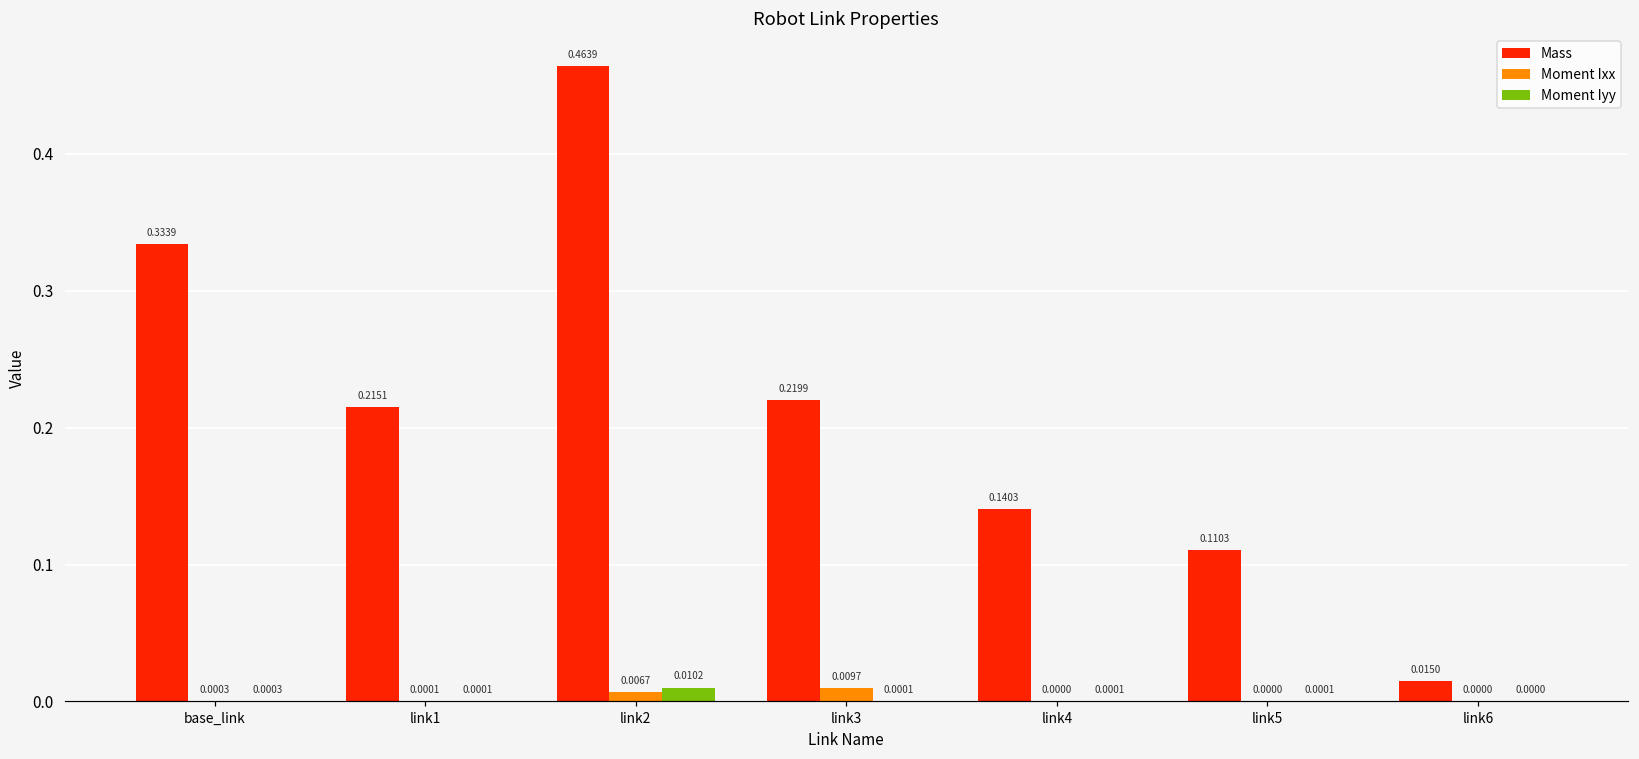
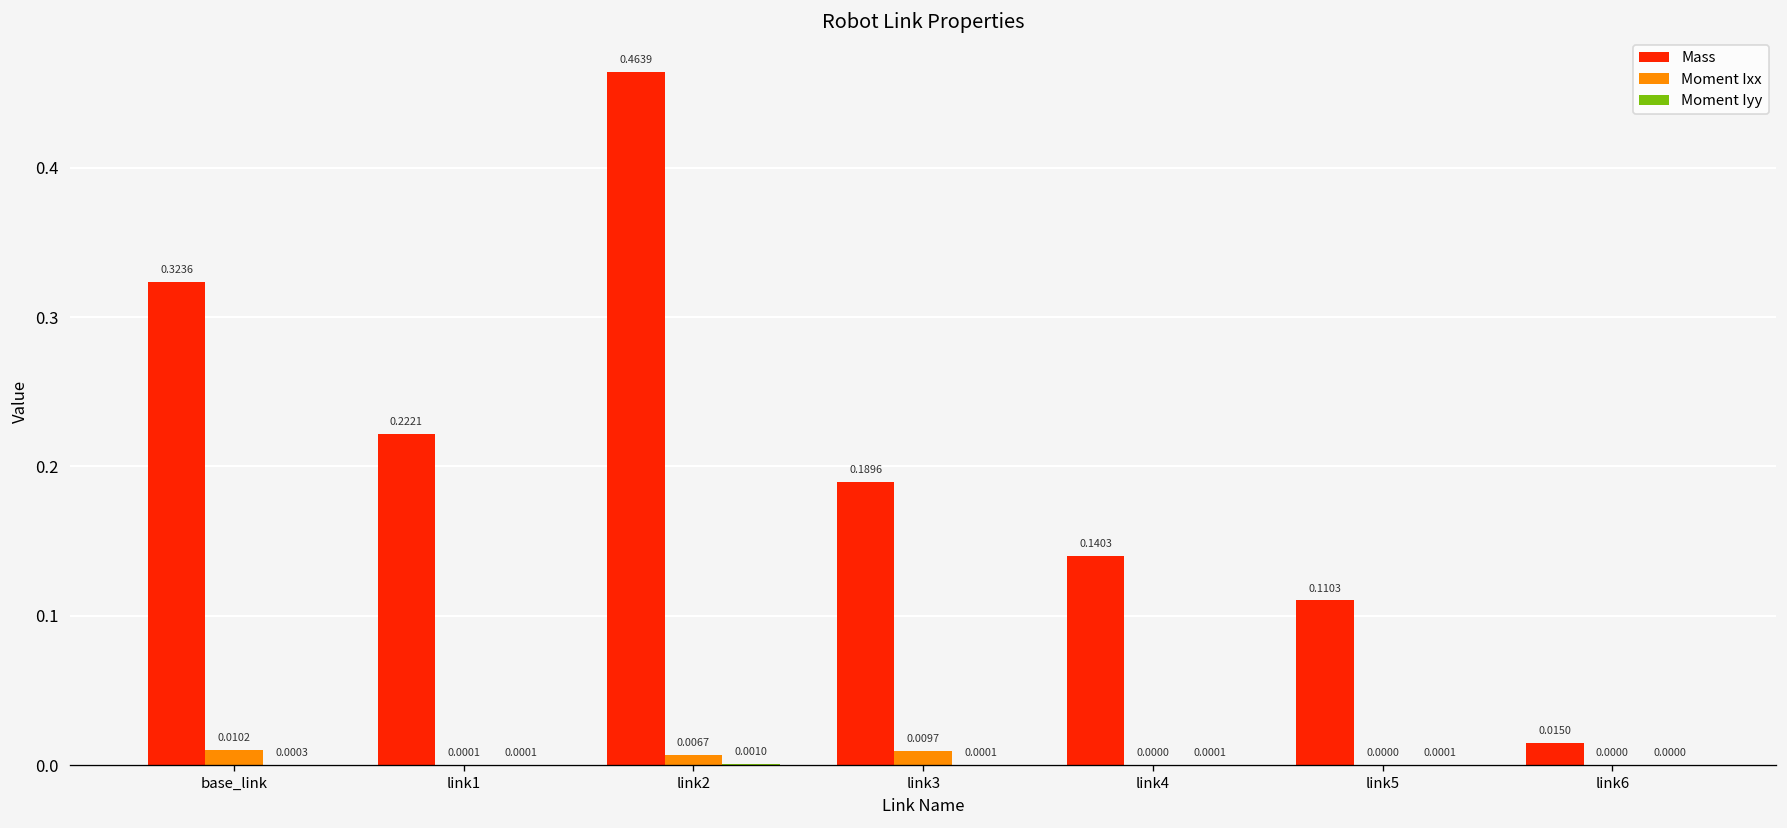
Mass, base_link: 0.3339 -> 0.3236
Moment Ixx, base_link: 0.0003 -> 0.0102
Mass, link1: 0.2151 -> 0.2221
Moment Iyy, link2: 0.0102 -> 0.0010
Mass, link3: 0.2199 -> 0.1896
